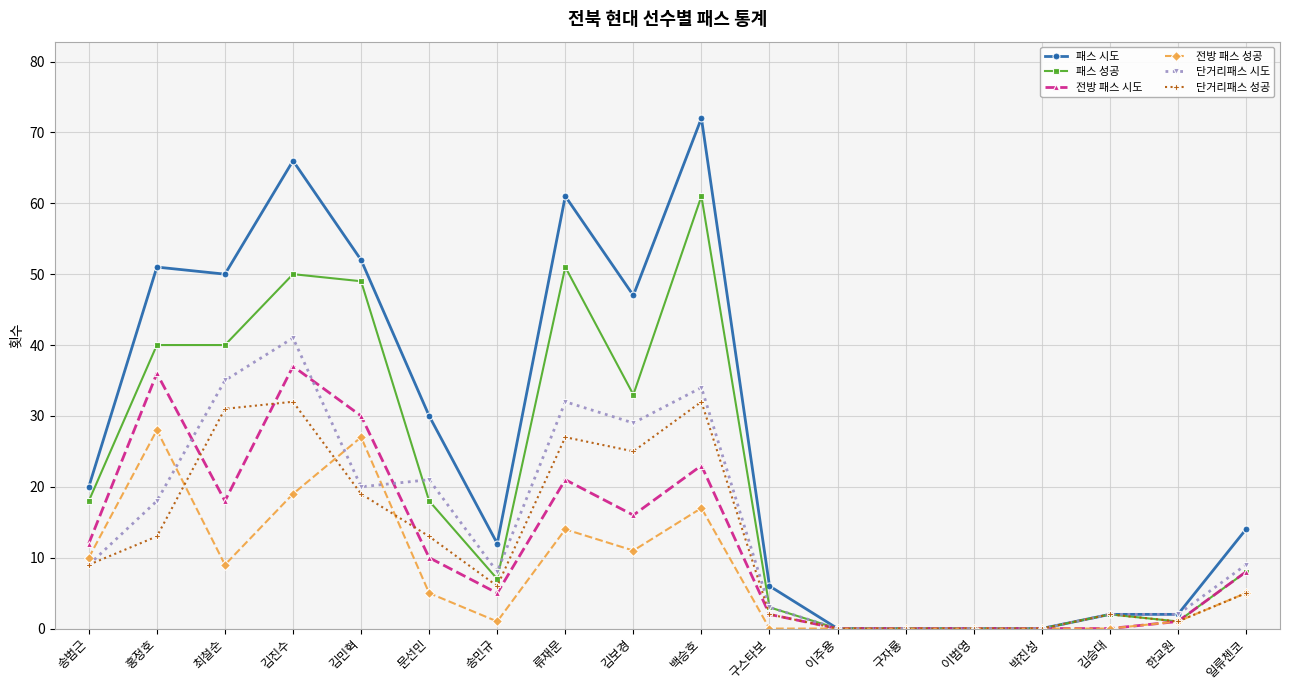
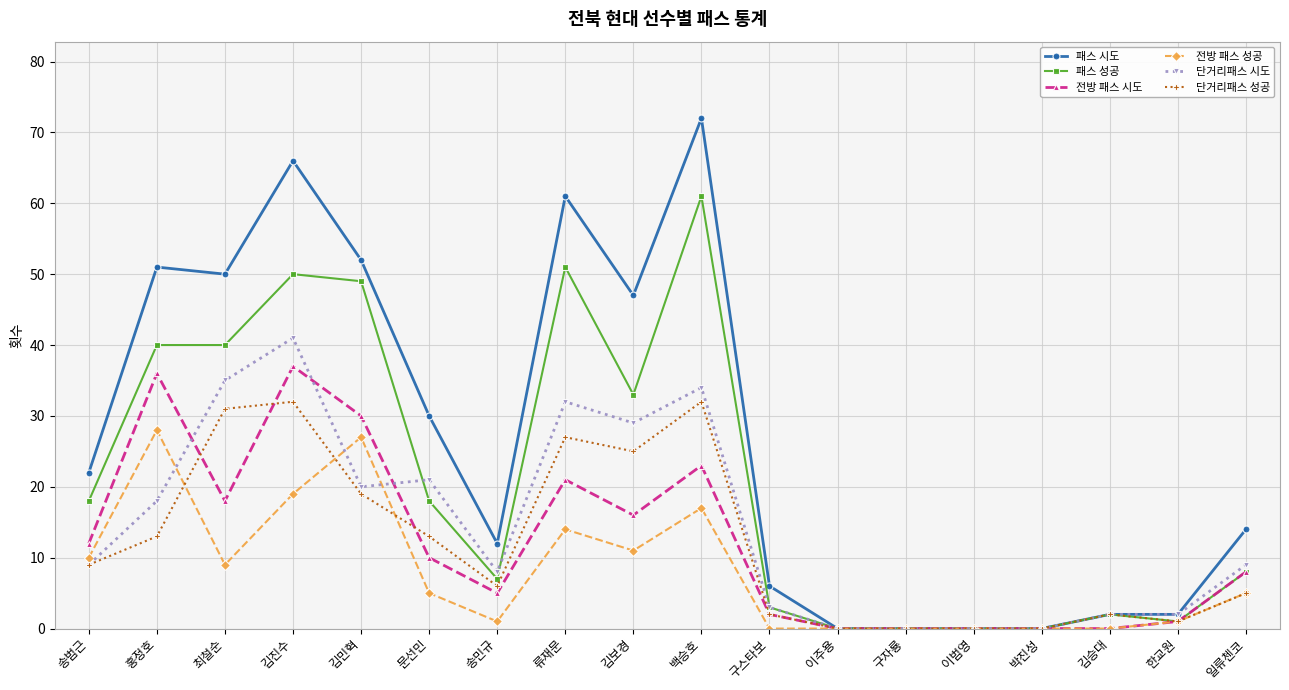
패스 시도, 송범근: 20 -> 22
